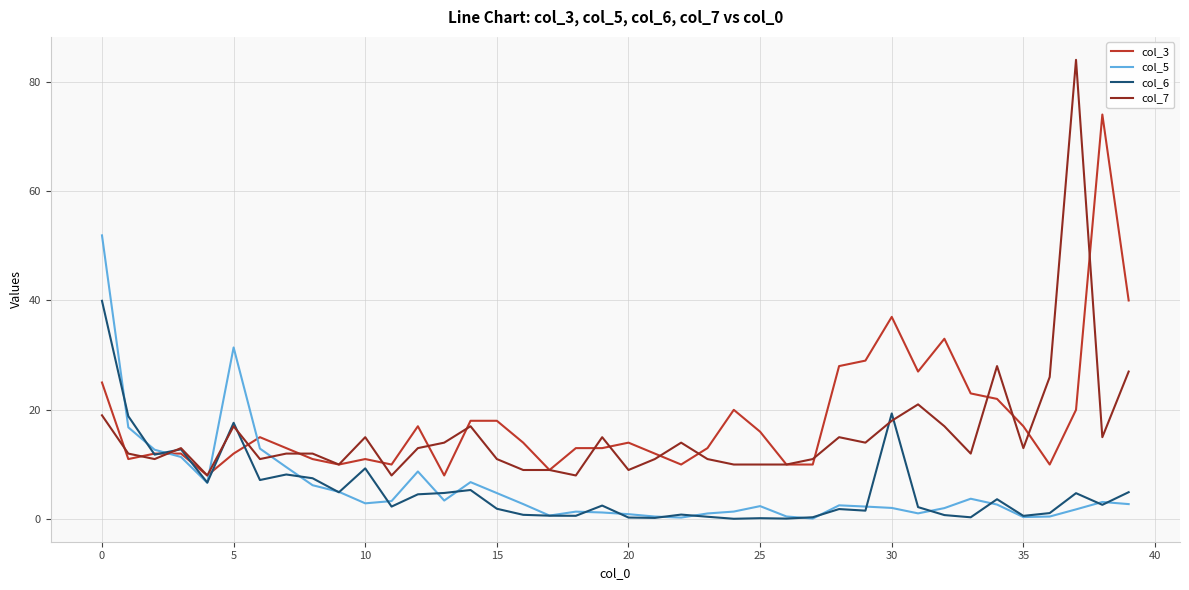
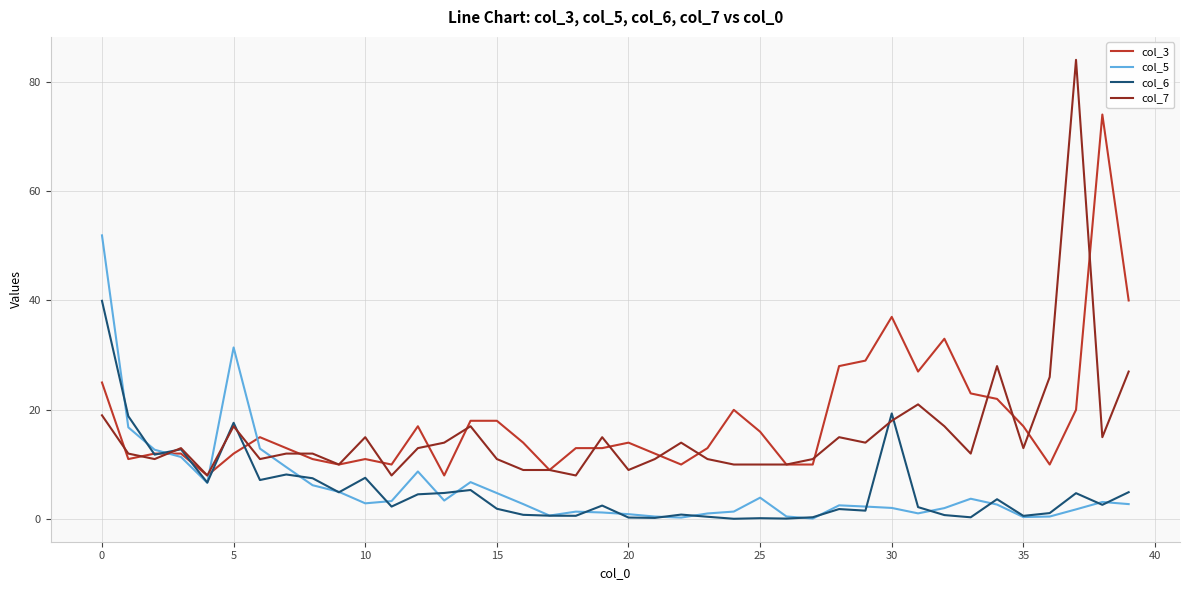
col_6, 10: 9 -> 8
col_5, 25: 2 -> 4
